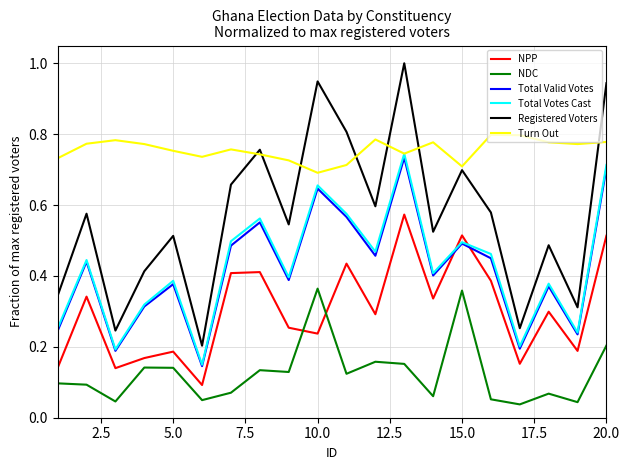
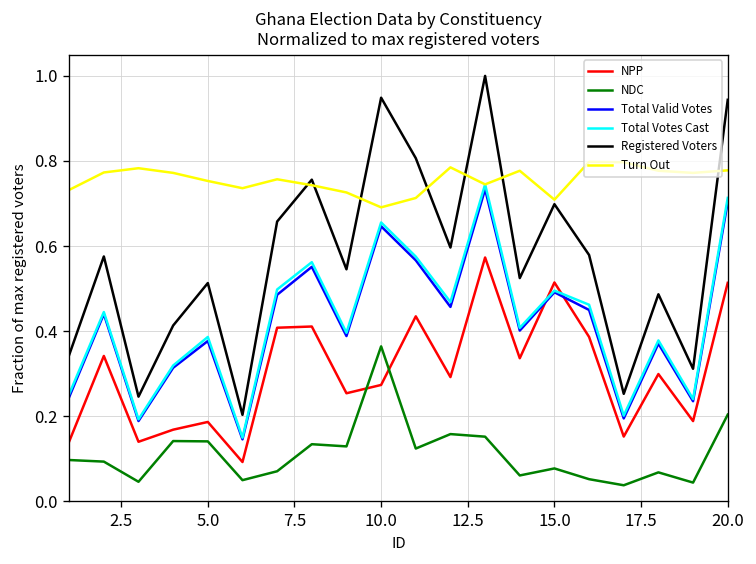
NPP, 10.0: 0.24 -> 0.27
NDC, 15.0: 0.36 -> 0.08
